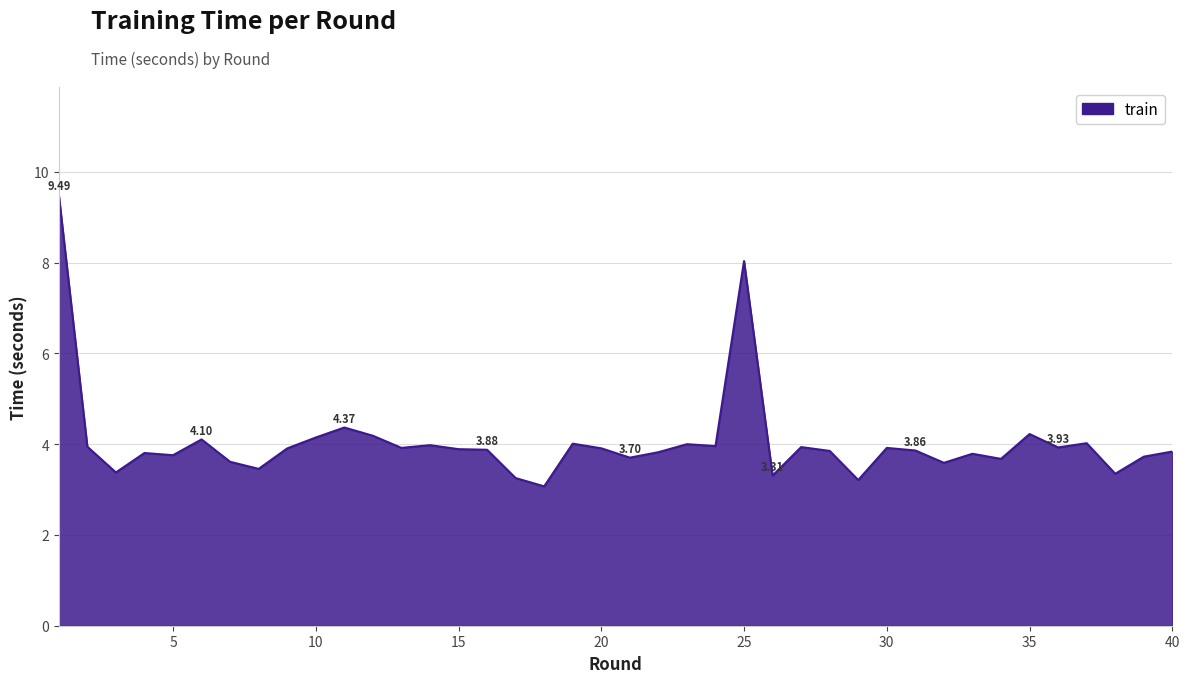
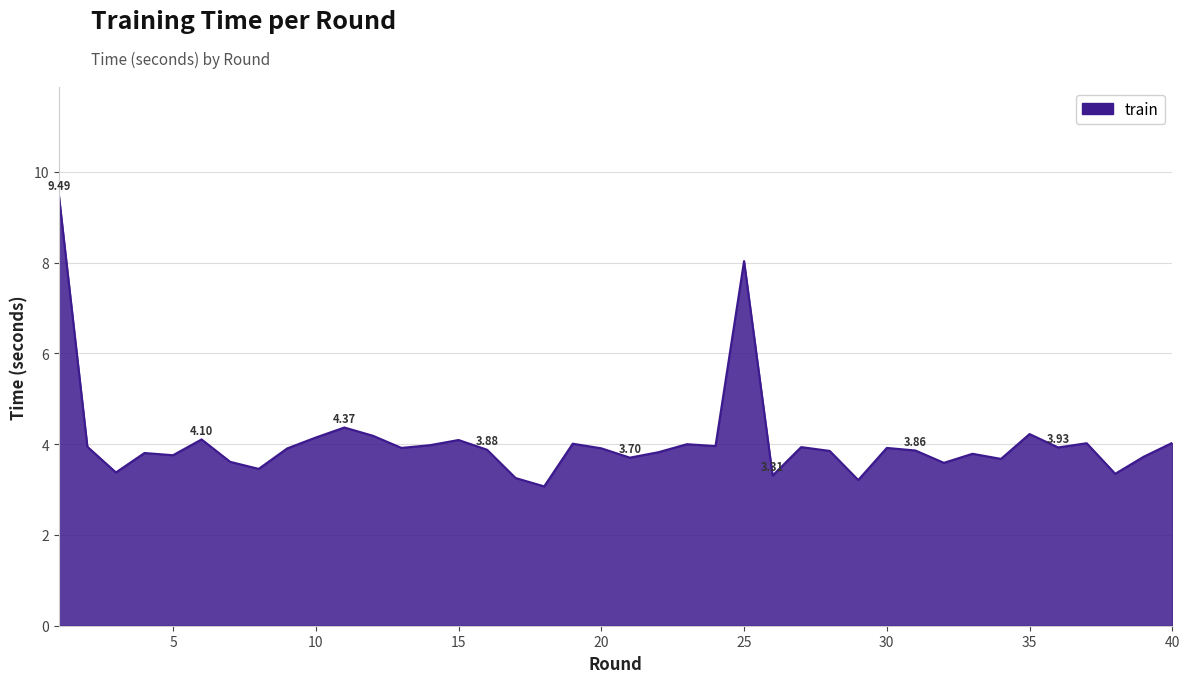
15: 3.9 -> 4.1
40: 3.8 -> 4.0
